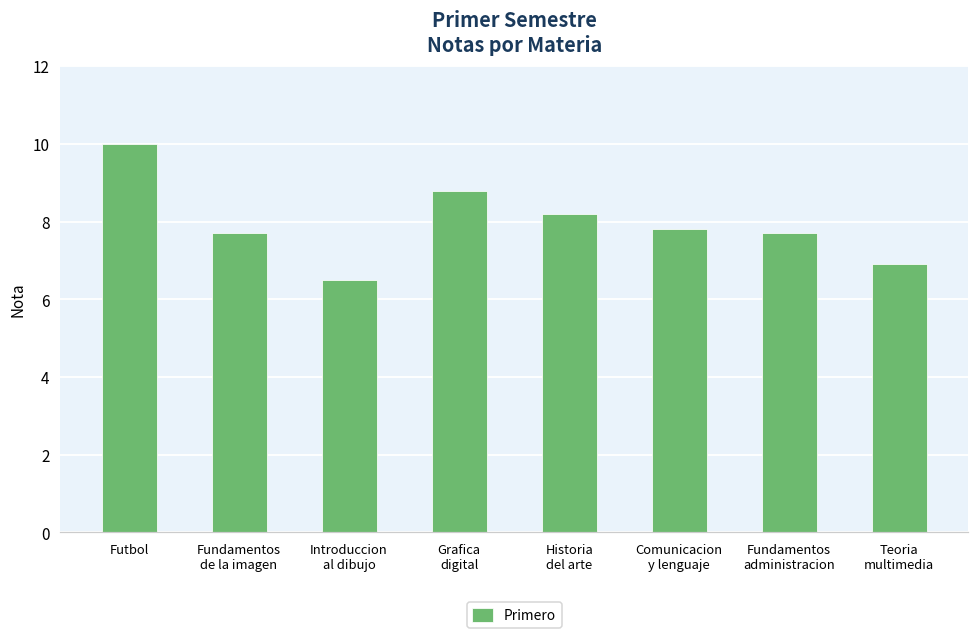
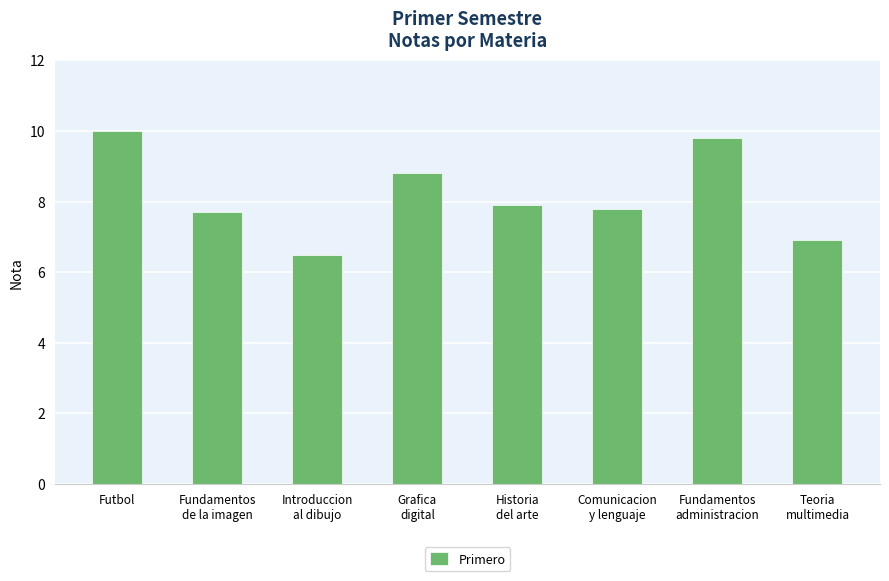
Historia del arte: 8.2 -> 7.9
Fundamentos administracion: 7.7 -> 9.8
